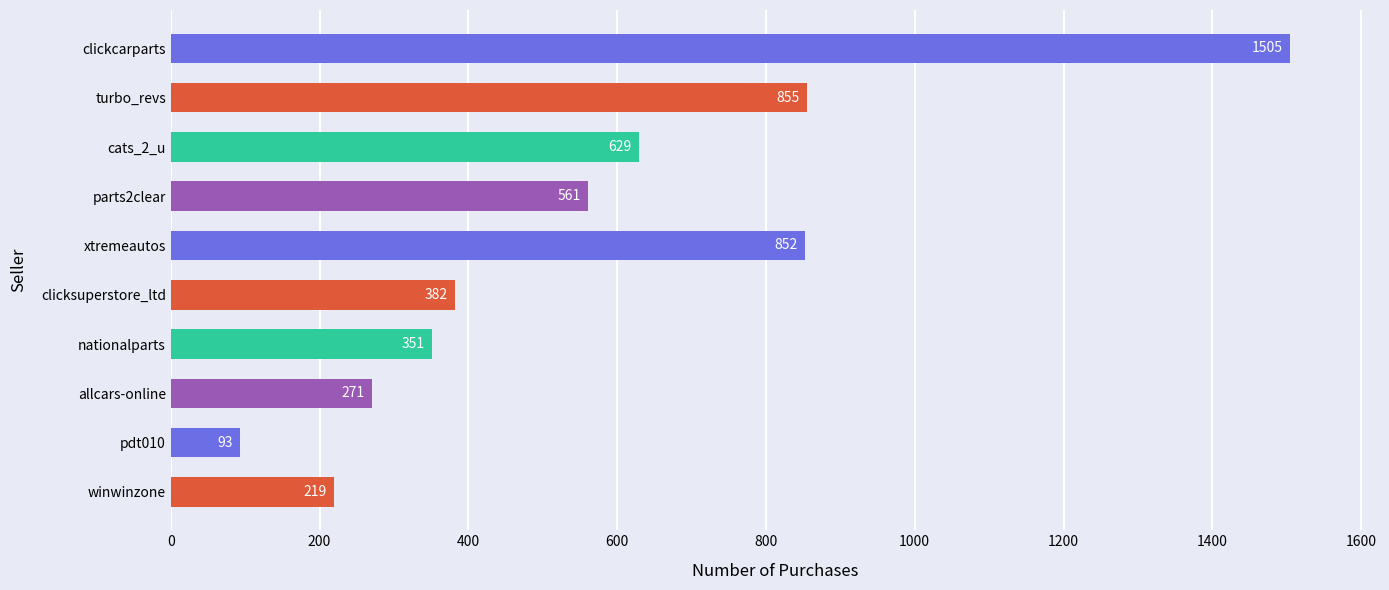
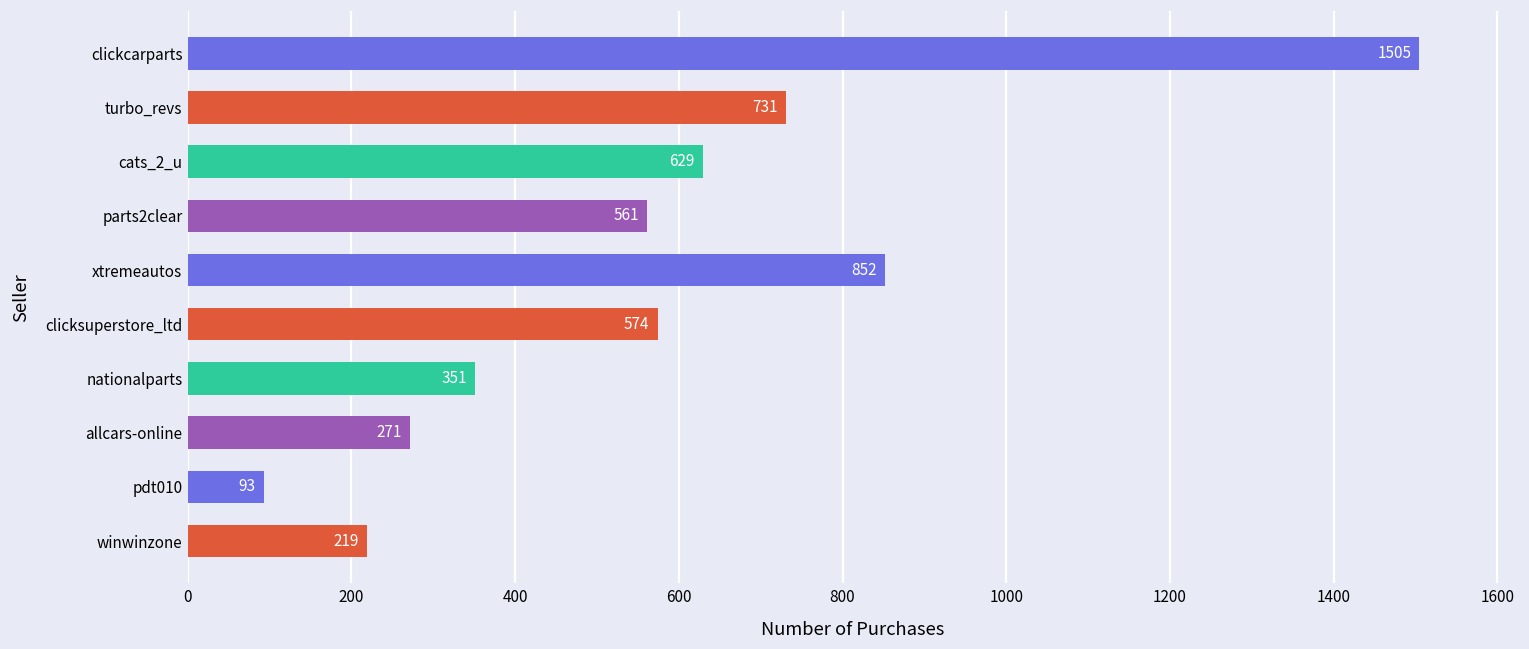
turbo_revs: 855 -> 731
clicksuperstore_ltd: 382 -> 574
